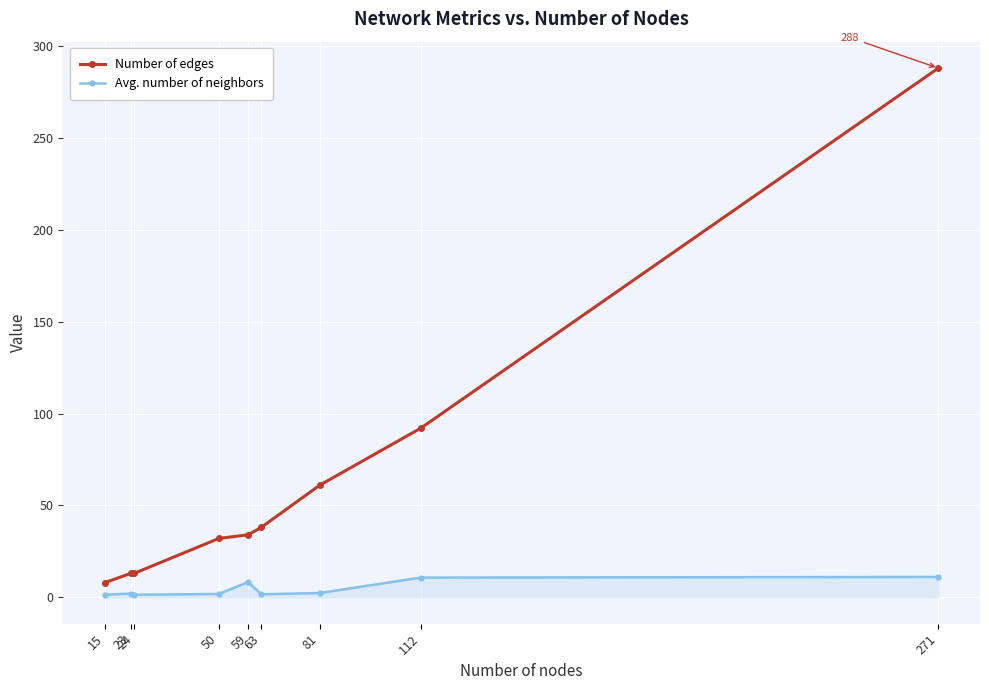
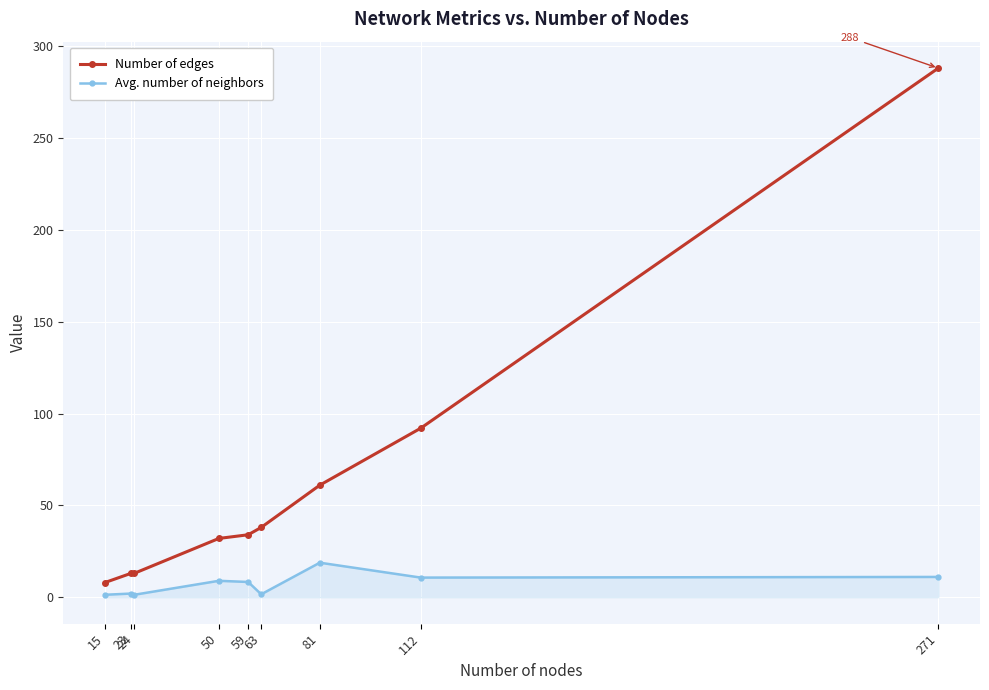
Avg. number of neighbors, 50: 2 -> 9
Avg. number of neighbors, 81: 2 -> 19
